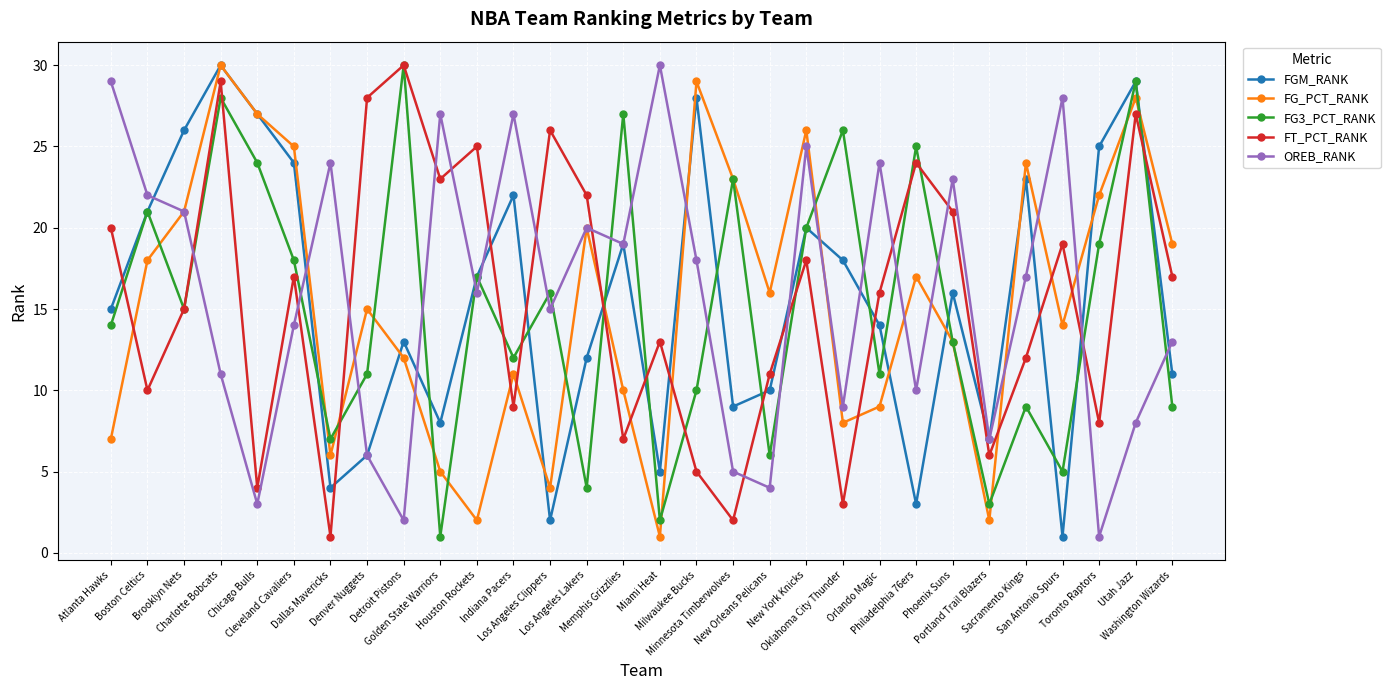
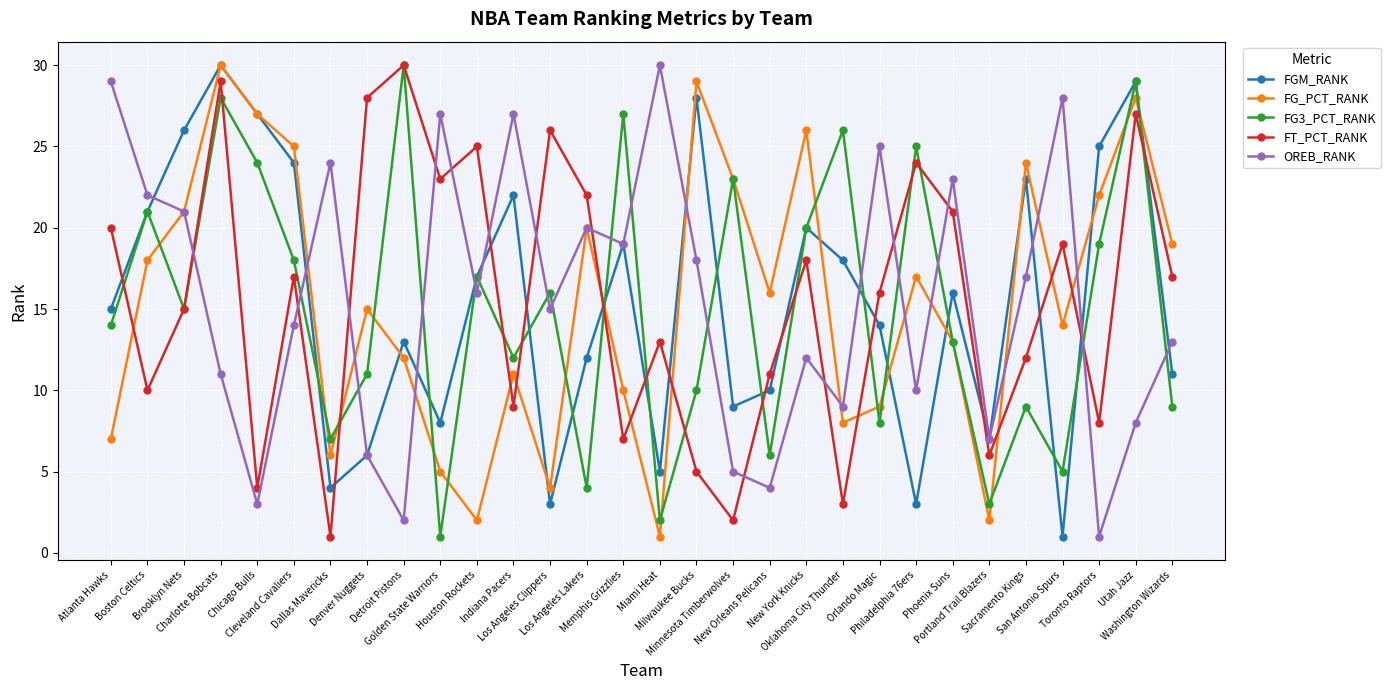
FGM_RANK, Los Angeles Clippers: 2 -> 3
OREB_RANK, New York Knicks: 25 -> 12
FG3_PCT_RANK, Orlando Magic: 11 -> 8
OREB_RANK, Orlando Magic: 24 -> 25
